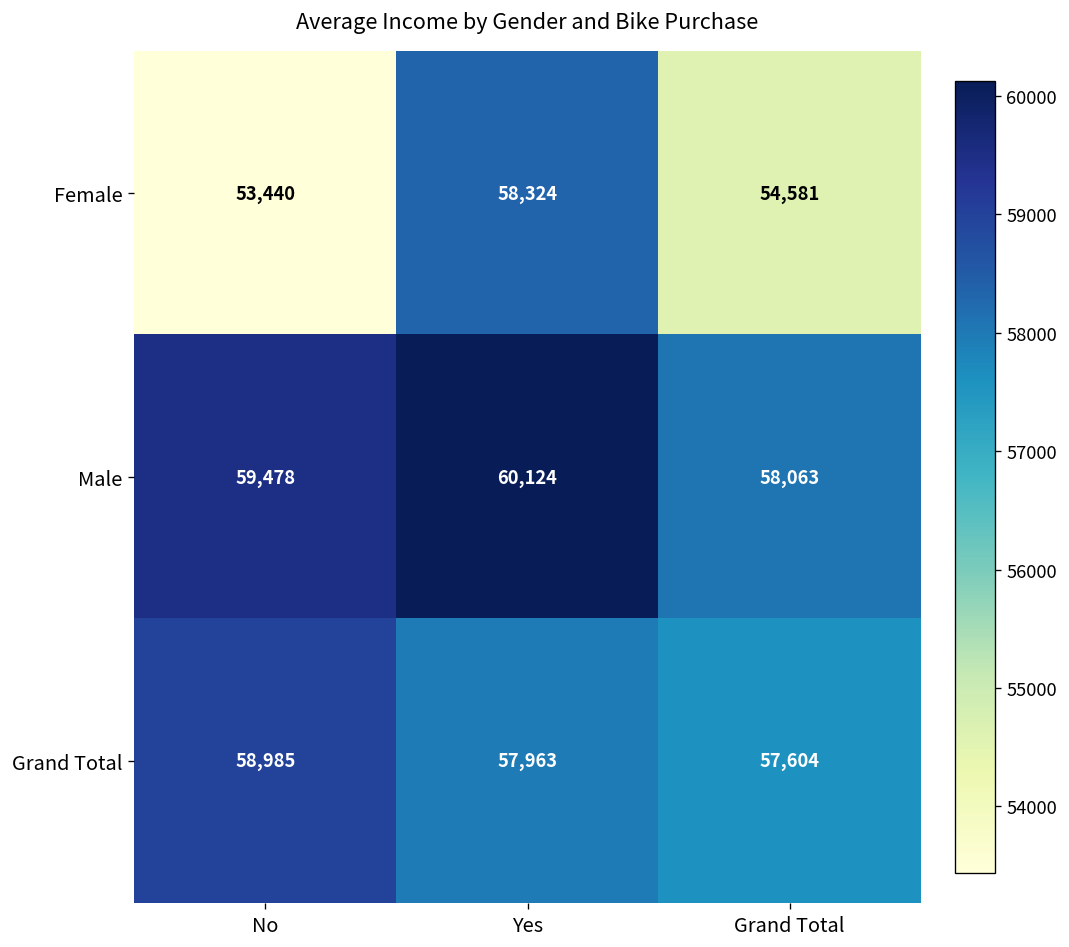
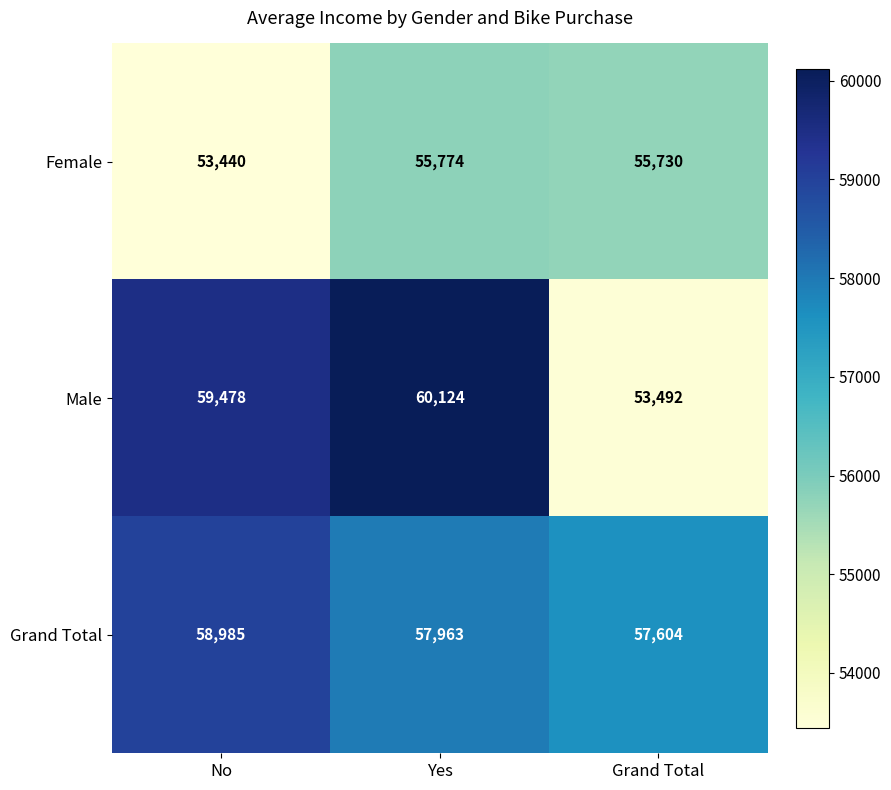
Female, Yes: 58,324 -> 55,774
Female, Grand Total: 54,581 -> 55,730
Male, Grand Total: 58,063 -> 53,492
